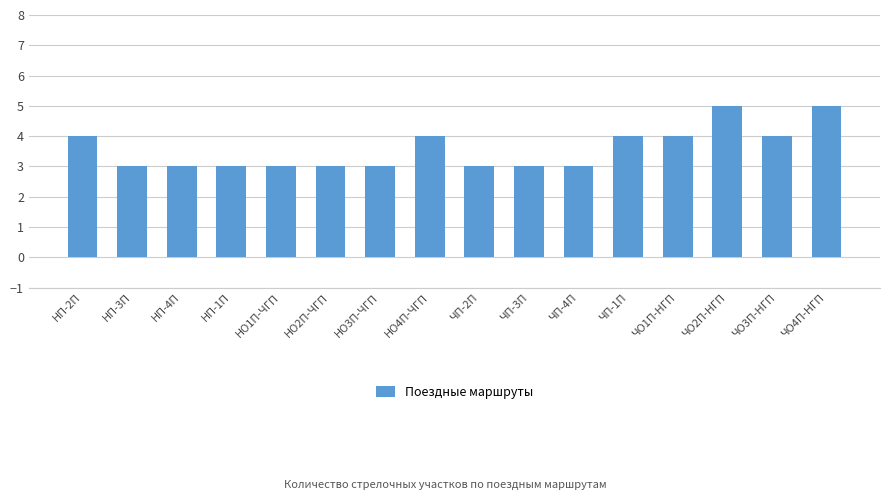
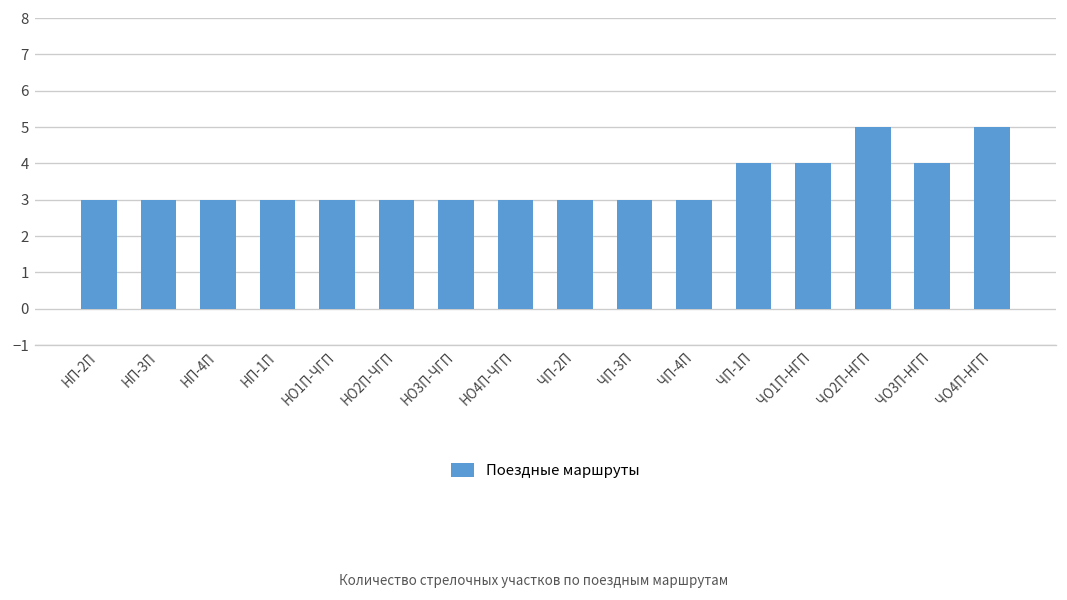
НП-2П: 4 -> 3
НО4П-ЧГП: 4 -> 3
